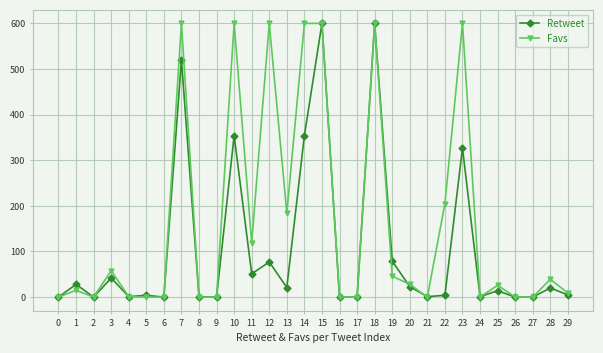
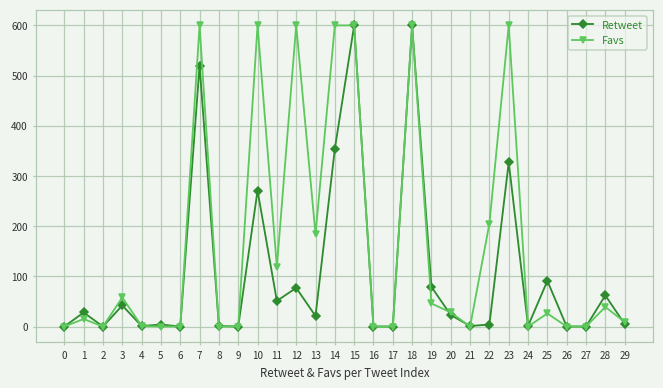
Retweet, 10: 350 -> 270
Retweet, 25: 10 -> 90
Retweet, 28: 20 -> 60
